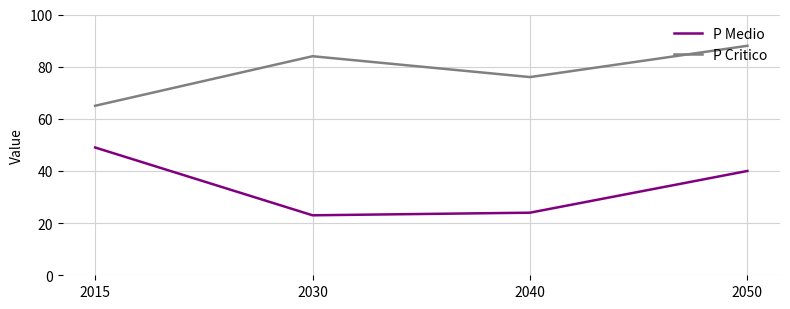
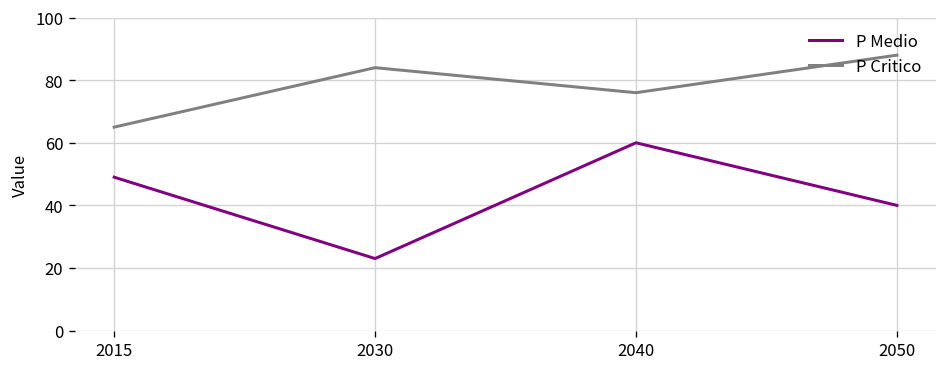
P Medio, 2040: 24 -> 60
